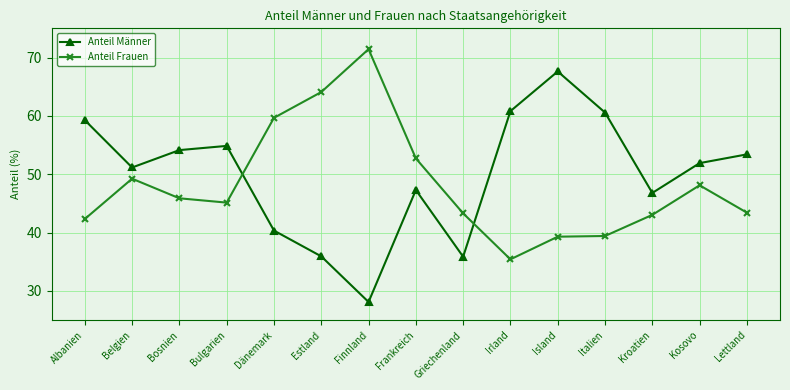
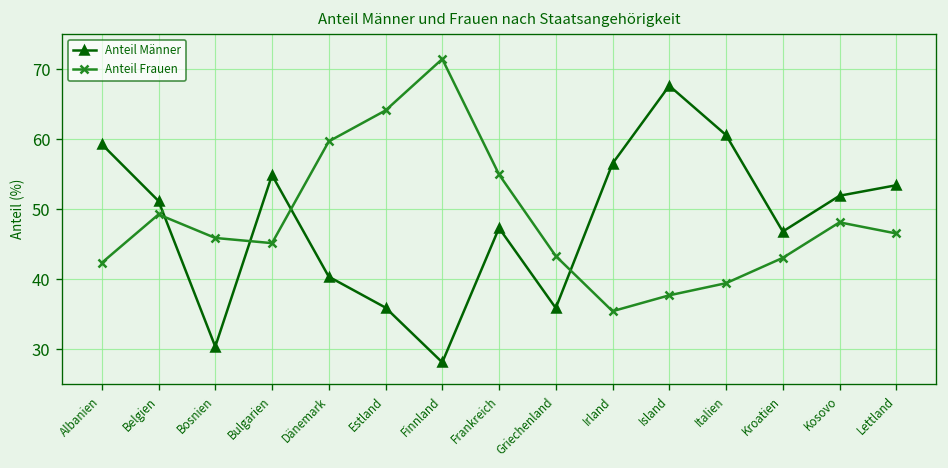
Anteil Männer, Bosnien: 54 -> 30
Anteil Frauen, Frankreich: 53 -> 55
Anteil Männer, Irland: 61 -> 57
Anteil Frauen, Island: 39 -> 38
Anteil Frauen, Lettland: 43 -> 47
